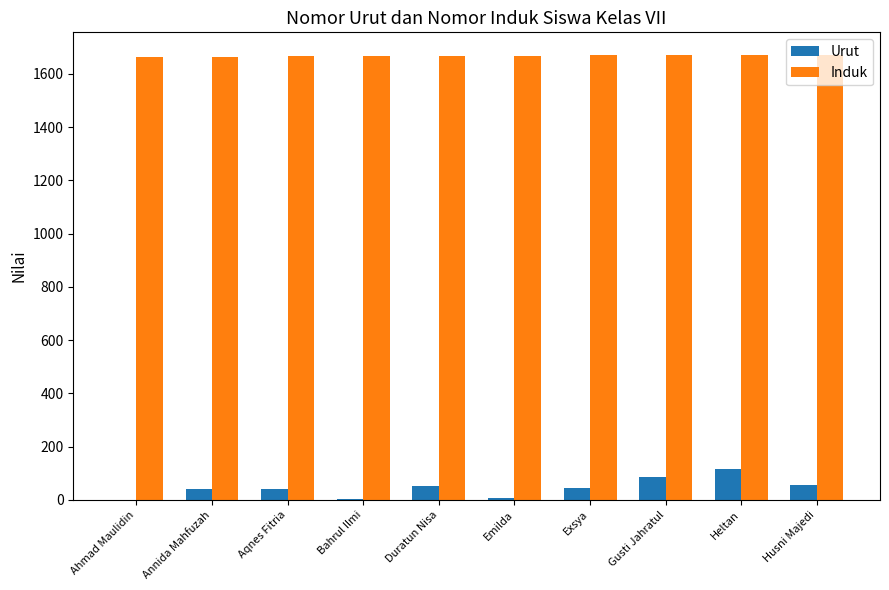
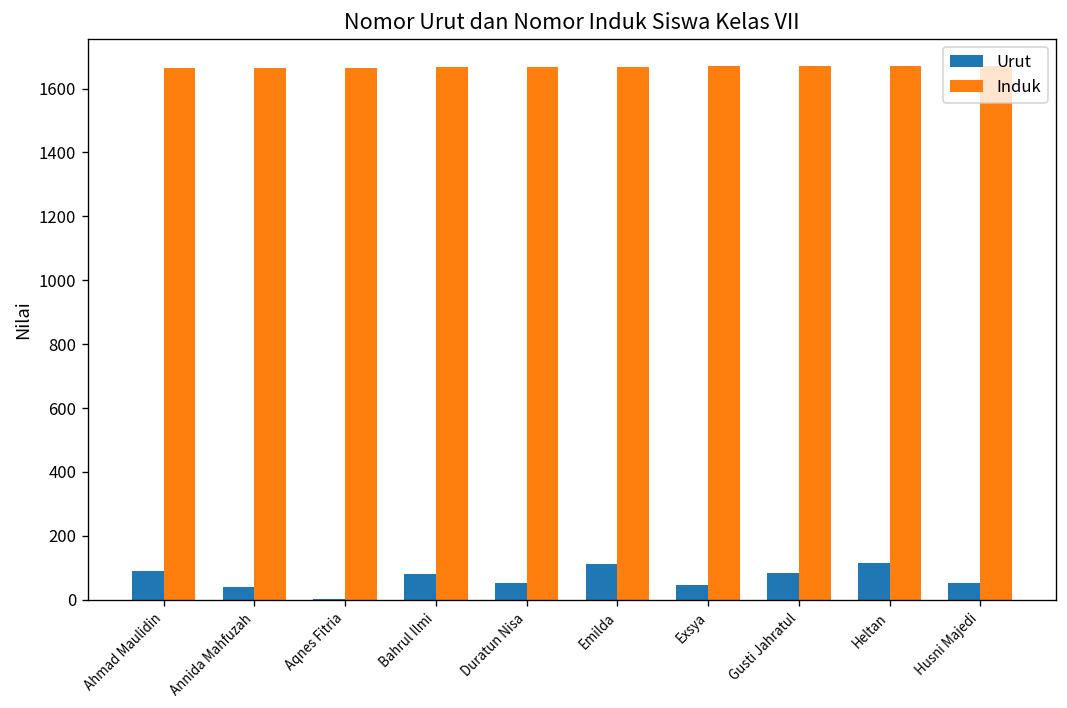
Urut, Ahmad Maulidin: 0 -> 90
Urut, Aqnes Fitria: 40 -> 0
Urut, Bahrul Ilmi: 0 -> 80
Urut, Emilda: 10 -> 110
